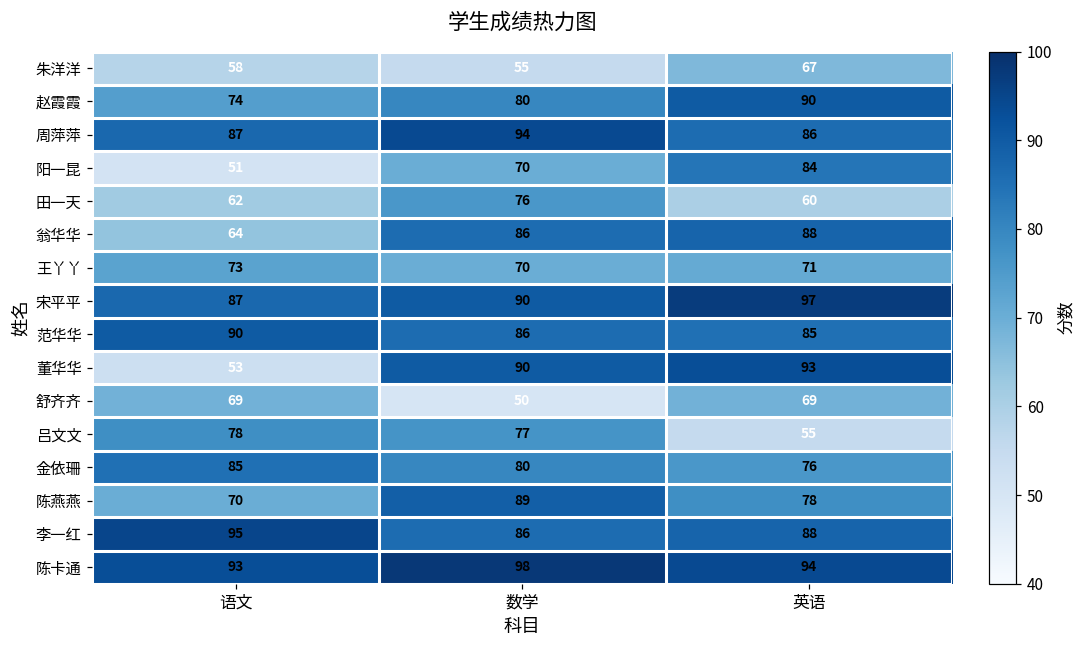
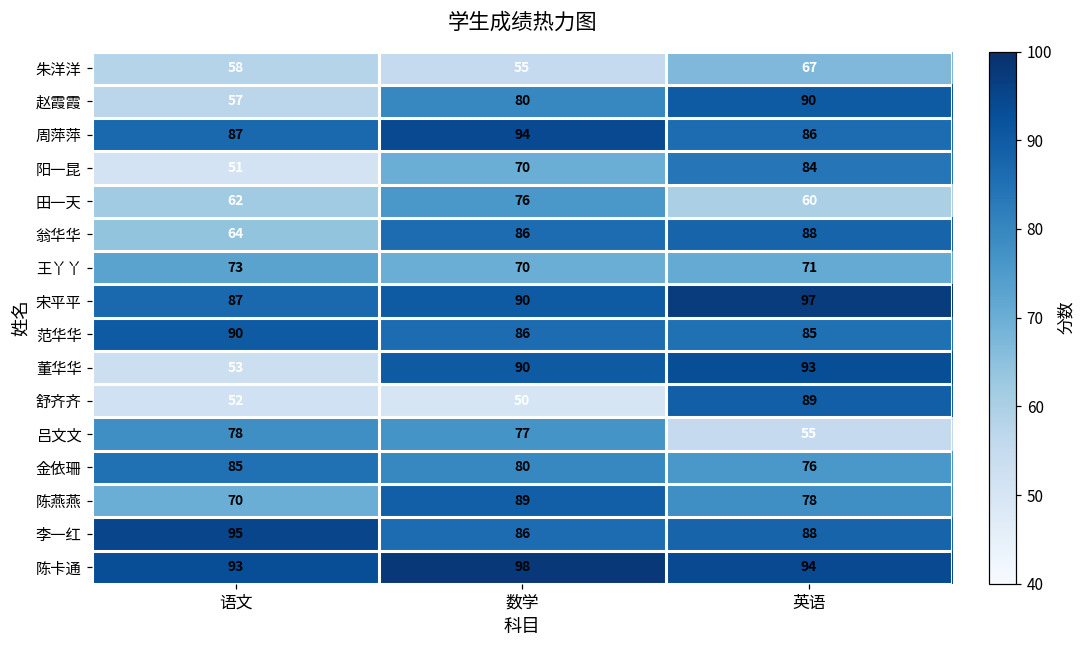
赵霞霞, 语文: 74 -> 57
舒齐齐, 语文: 69 -> 52
舒齐齐, 英语: 69 -> 89
